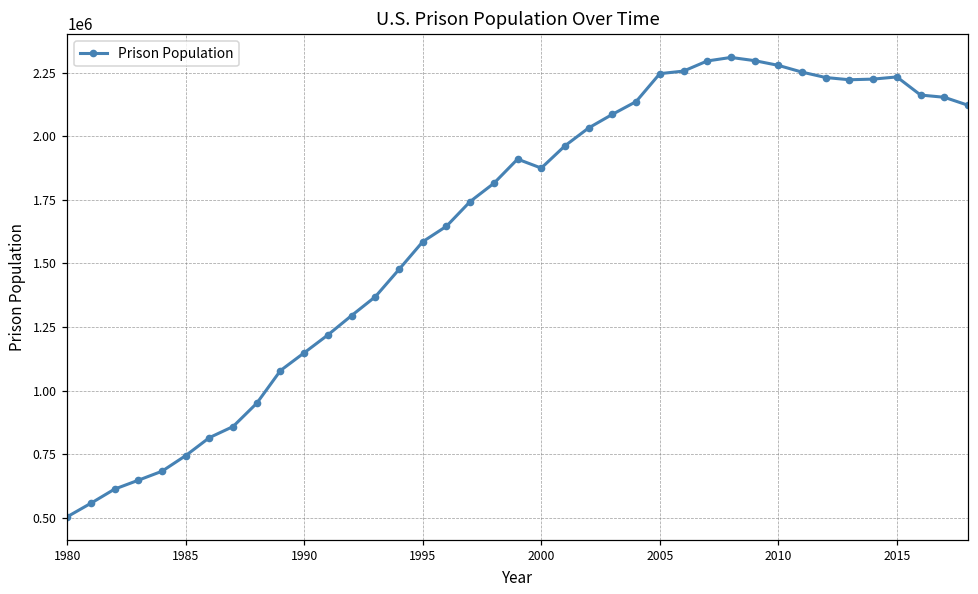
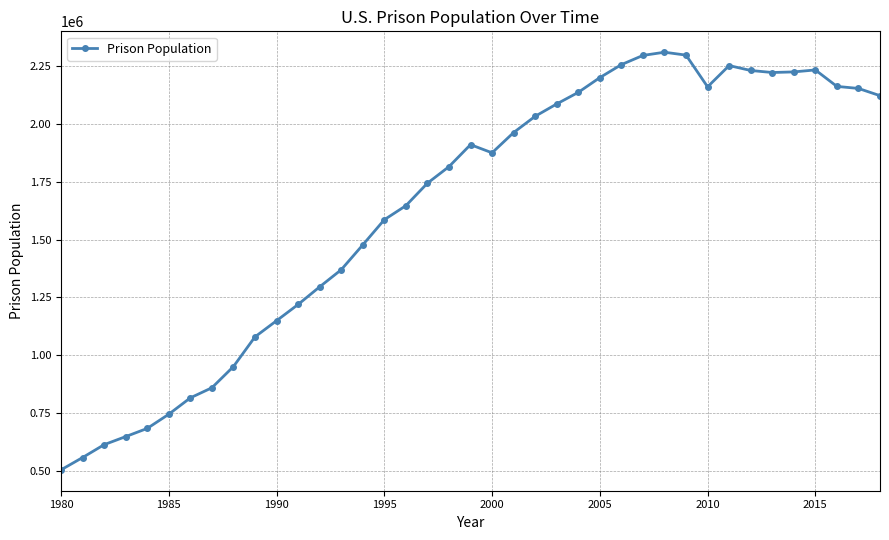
2005: 2250000 -> 2200000
2010: 2280000 -> 2160000
